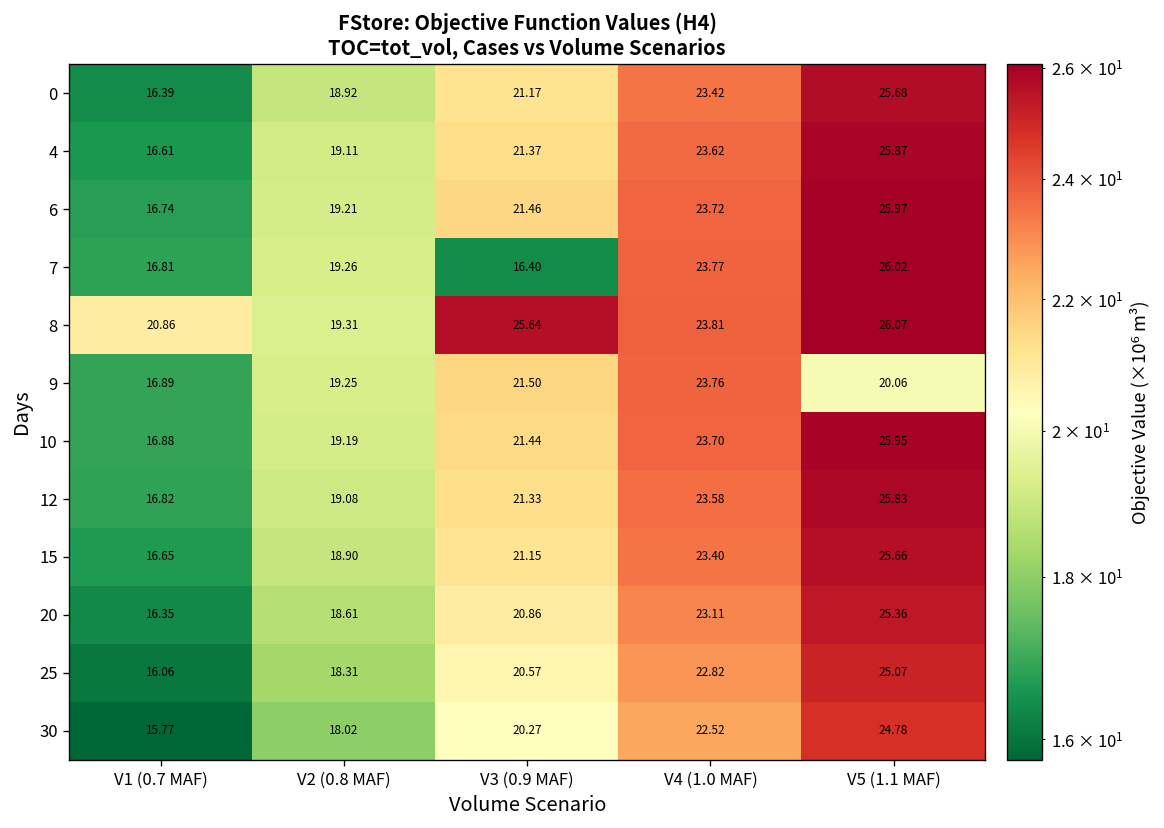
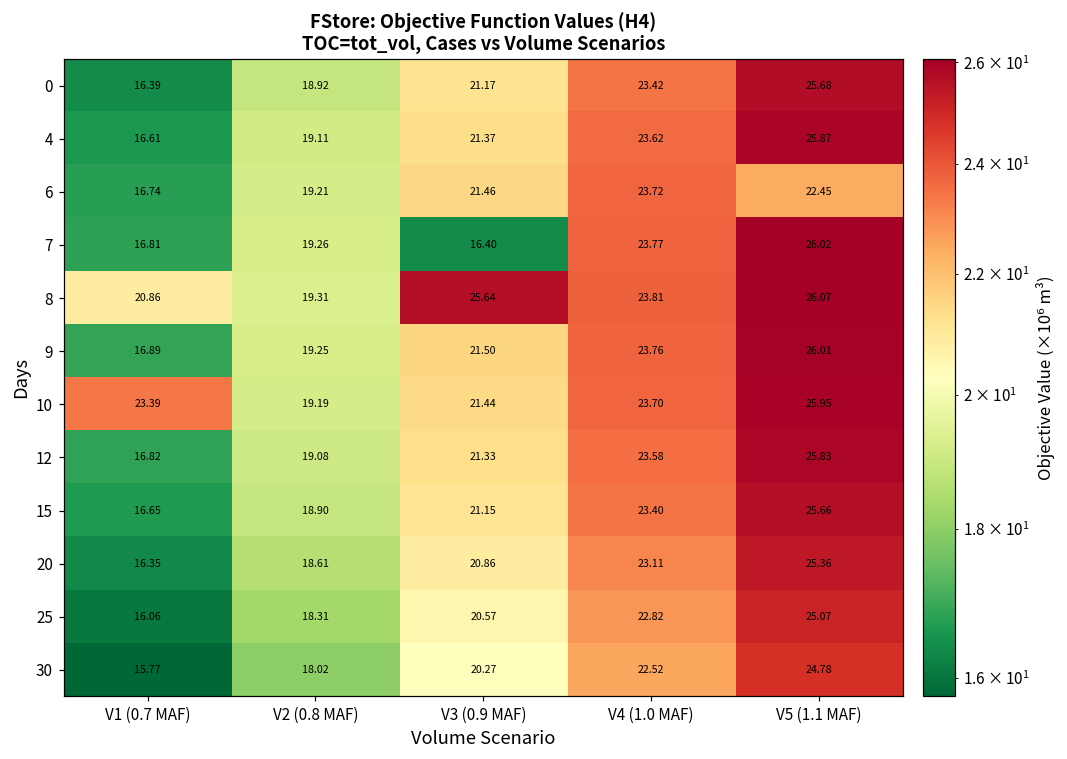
6, V5 (1.1 MAF): 25.97 -> 22.45
9, V5 (1.1 MAF): 20.06 -> 26.01
10, V1 (0.7 MAF): 16.88 -> 23.39
